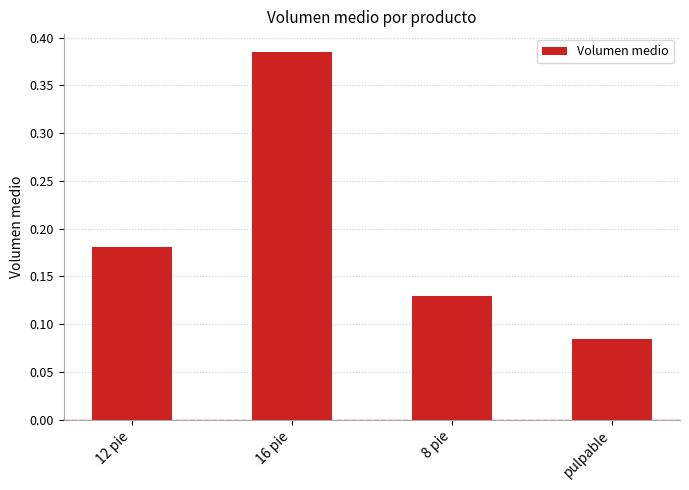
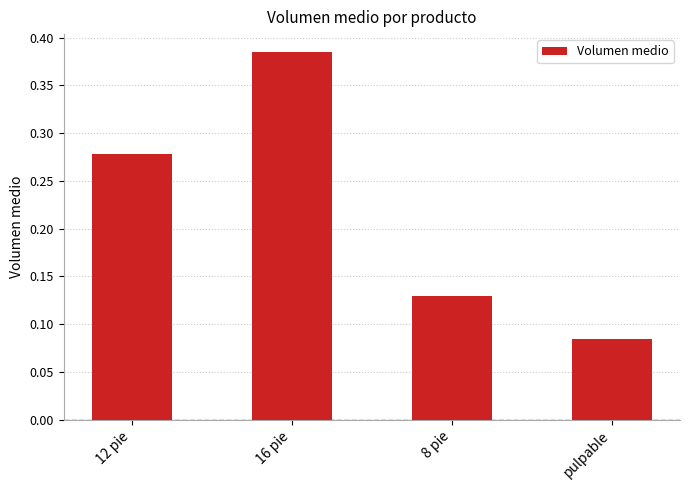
12 pie: 0.18 -> 0.28
